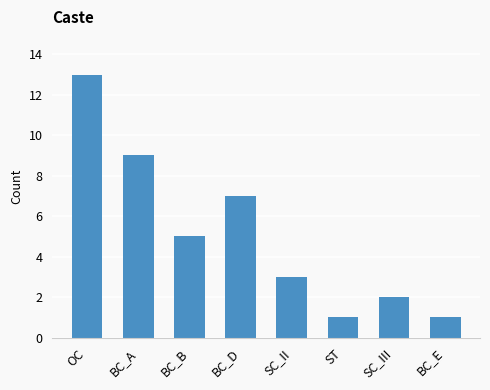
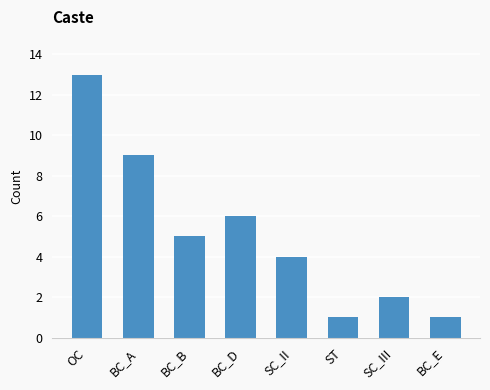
BC_D: 7 -> 6
SC_II: 3 -> 4
